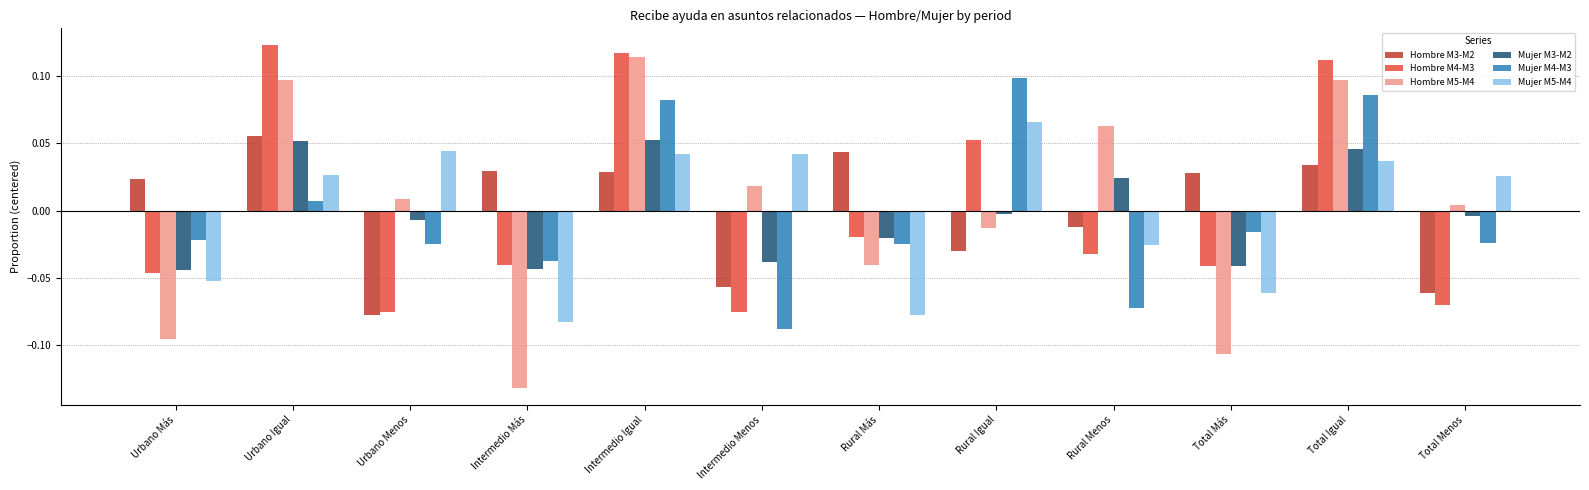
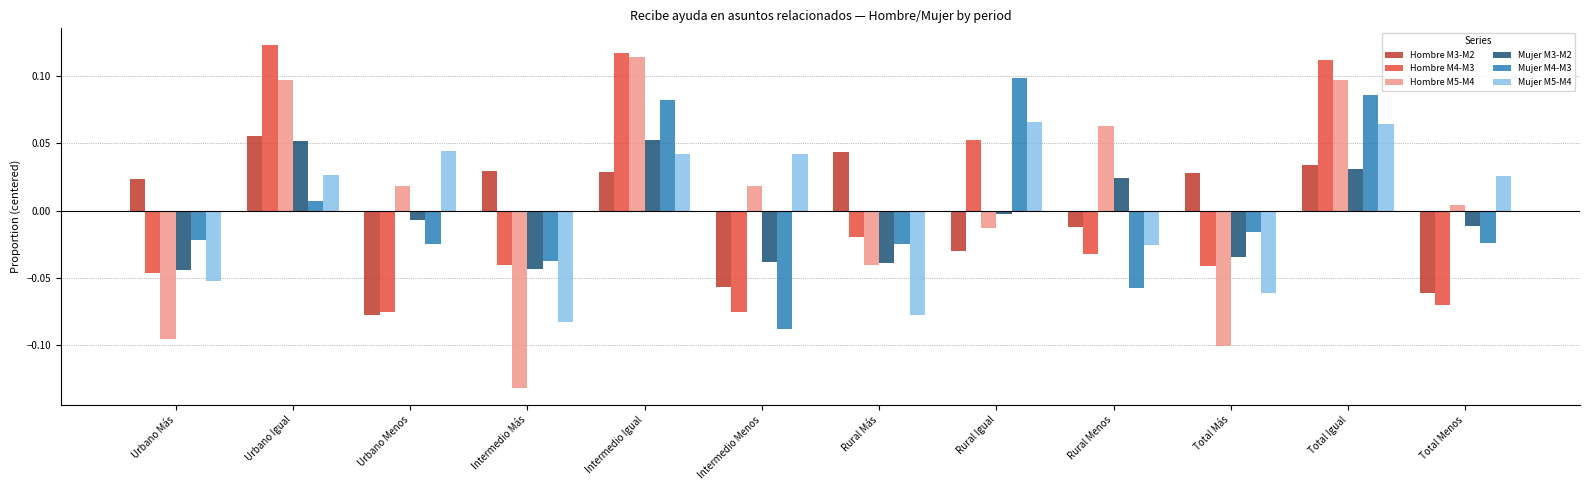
Hombre M5-M4, Urbano Menos: 0.009 -> 0.018
Mujer M3-M2, Rural Más: -0.020 -> -0.039
Mujer M4-M3, Rural Menos: -0.072 -> -0.057
Hombre M5-M4, Total Más: -0.106 -> -0.100
Mujer M3-M2, Total Más: -0.041 -> -0.035
Mujer M3-M2, Total Igual: 0.046 -> 0.031
Mujer M5-M4, Total Igual: 0.037 -> 0.064
Mujer M3-M2, Total Menos: -0.004 -> -0.011
